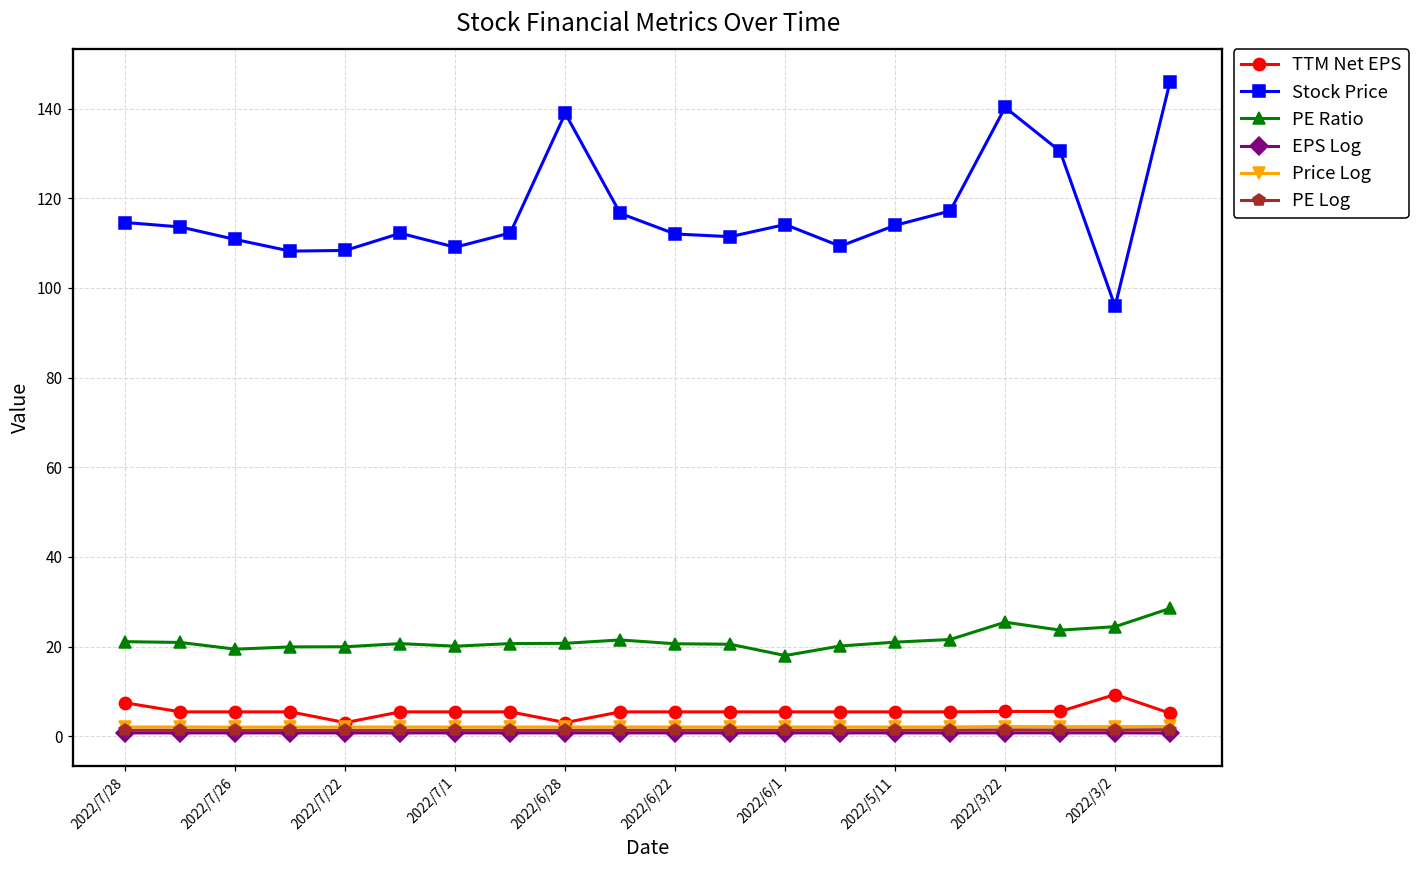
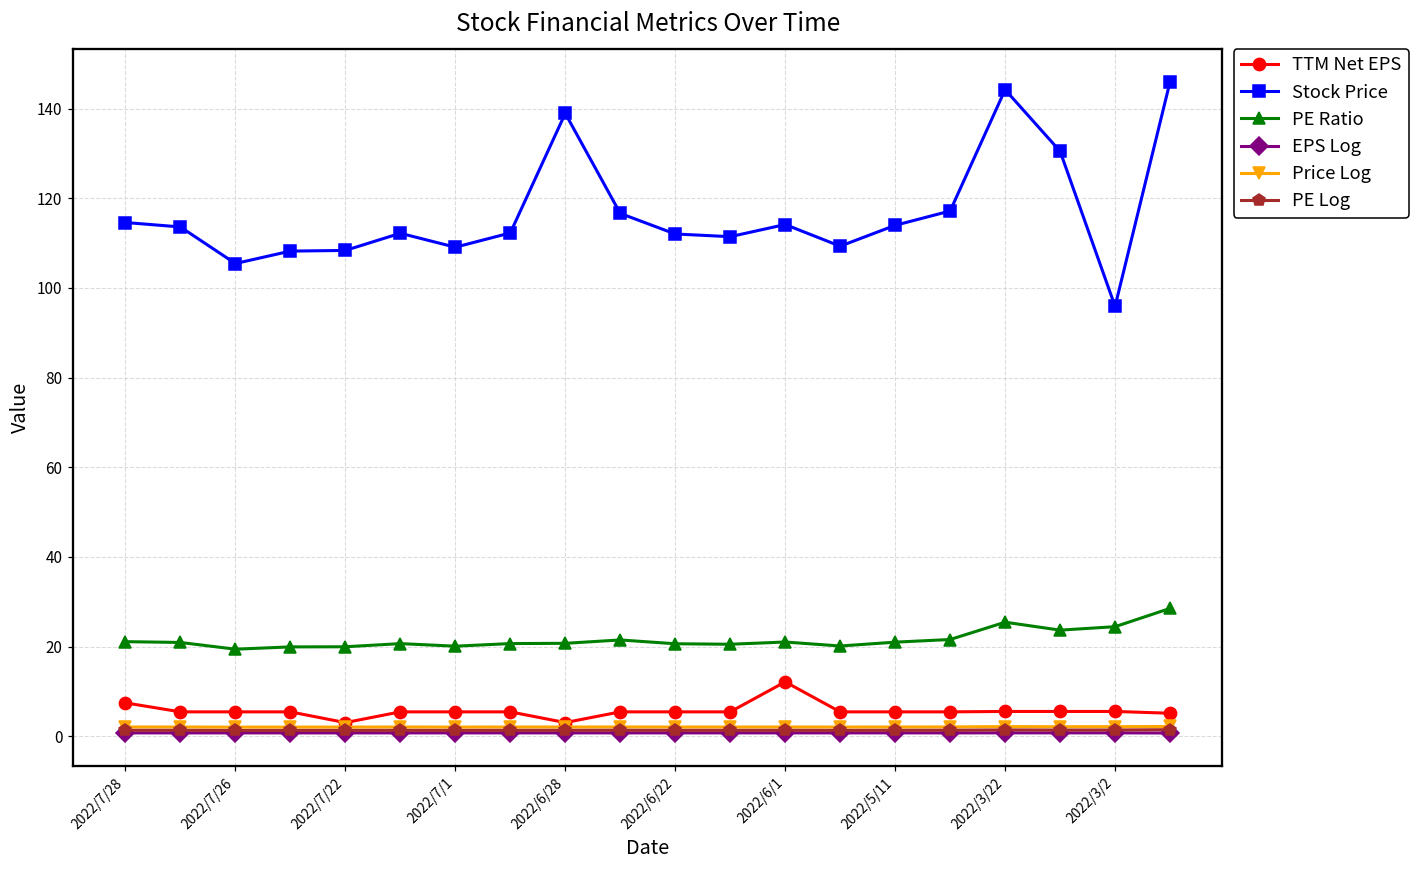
Stock Price, 2022/7/26: 111 -> 105
TTM Net EPS, 2022/6/1: 5 -> 12
PE Ratio, 2022/6/1: 18 -> 21
Stock Price, 2022/3/22: 140 -> 144
TTM Net EPS, 2022/3/2: 9 -> 6
